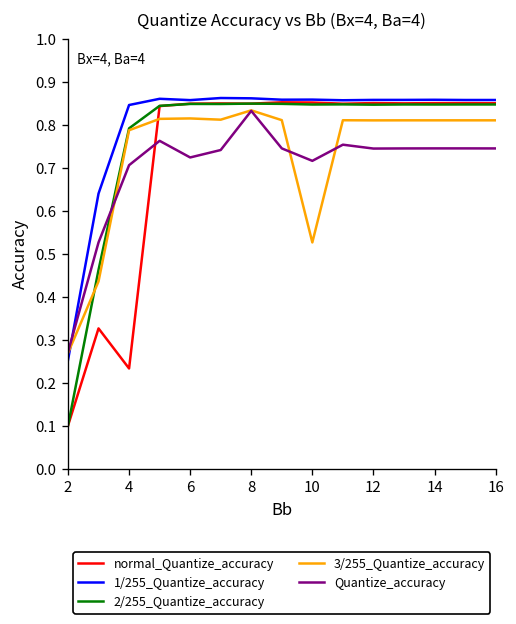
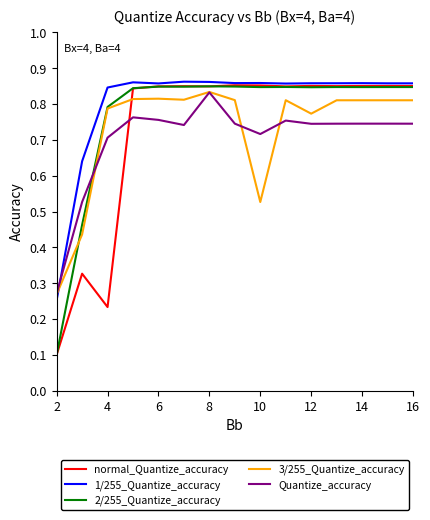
Quantize_accuracy, 6: 0.72 -> 0.76
3/255_Quantize_accuracy, 12: 0.81 -> 0.77
